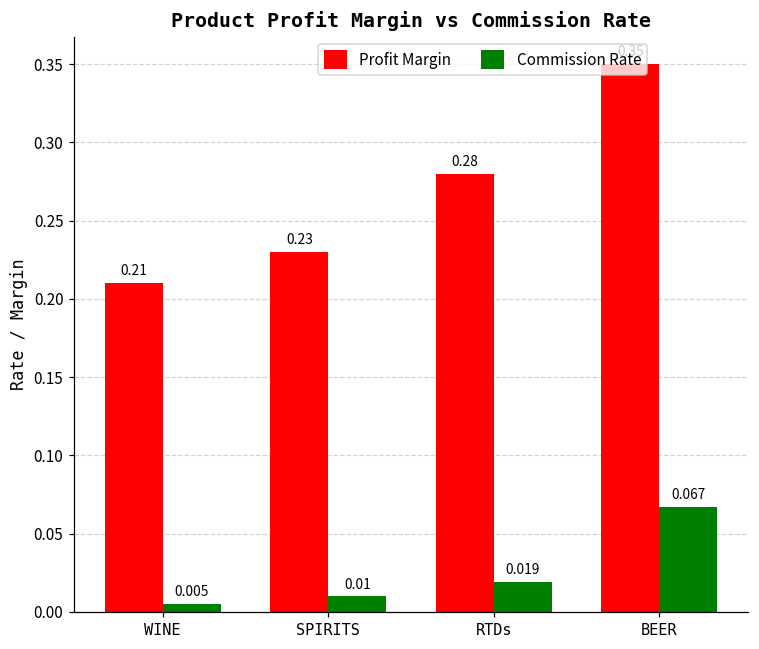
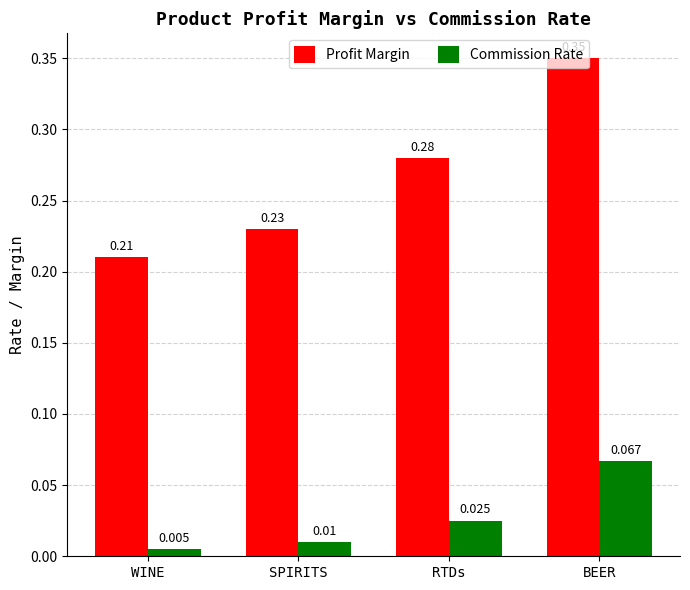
Commission Rate, RTDs: 0.019 -> 0.025
